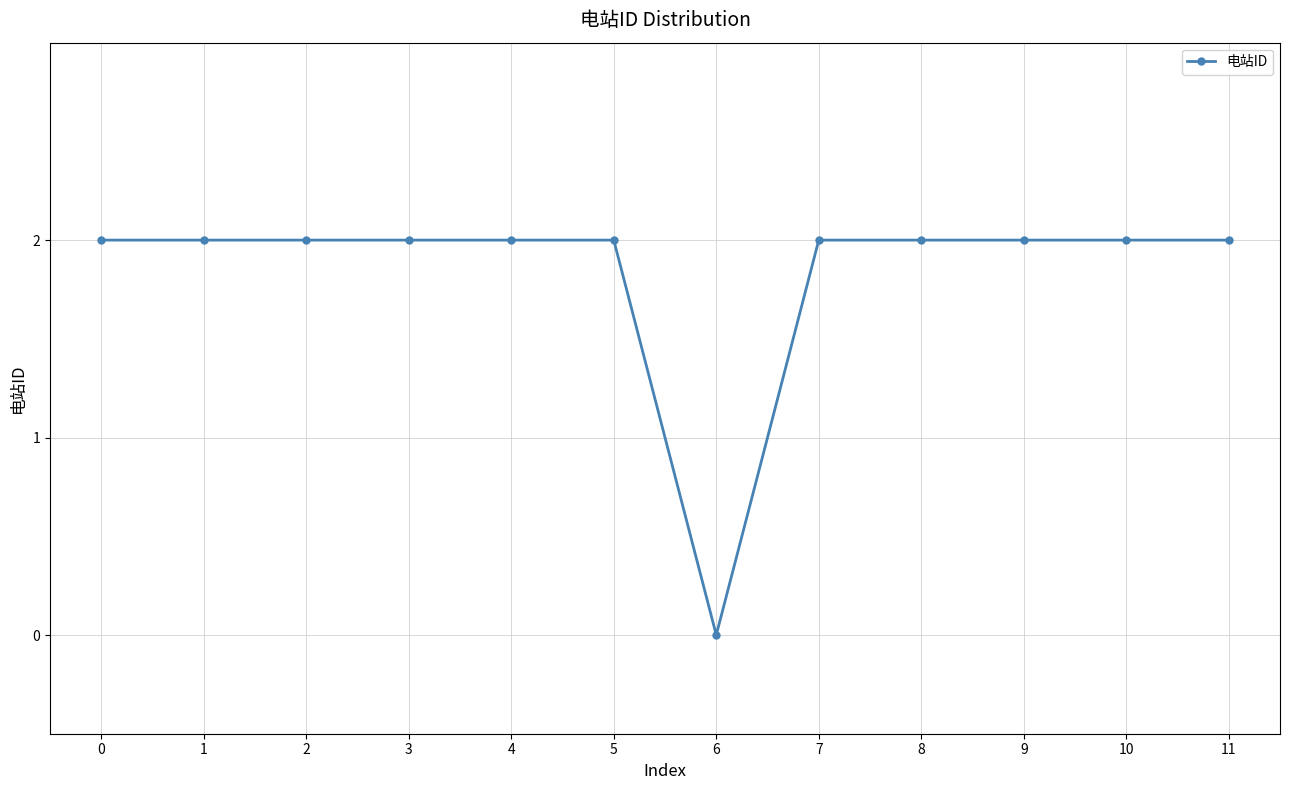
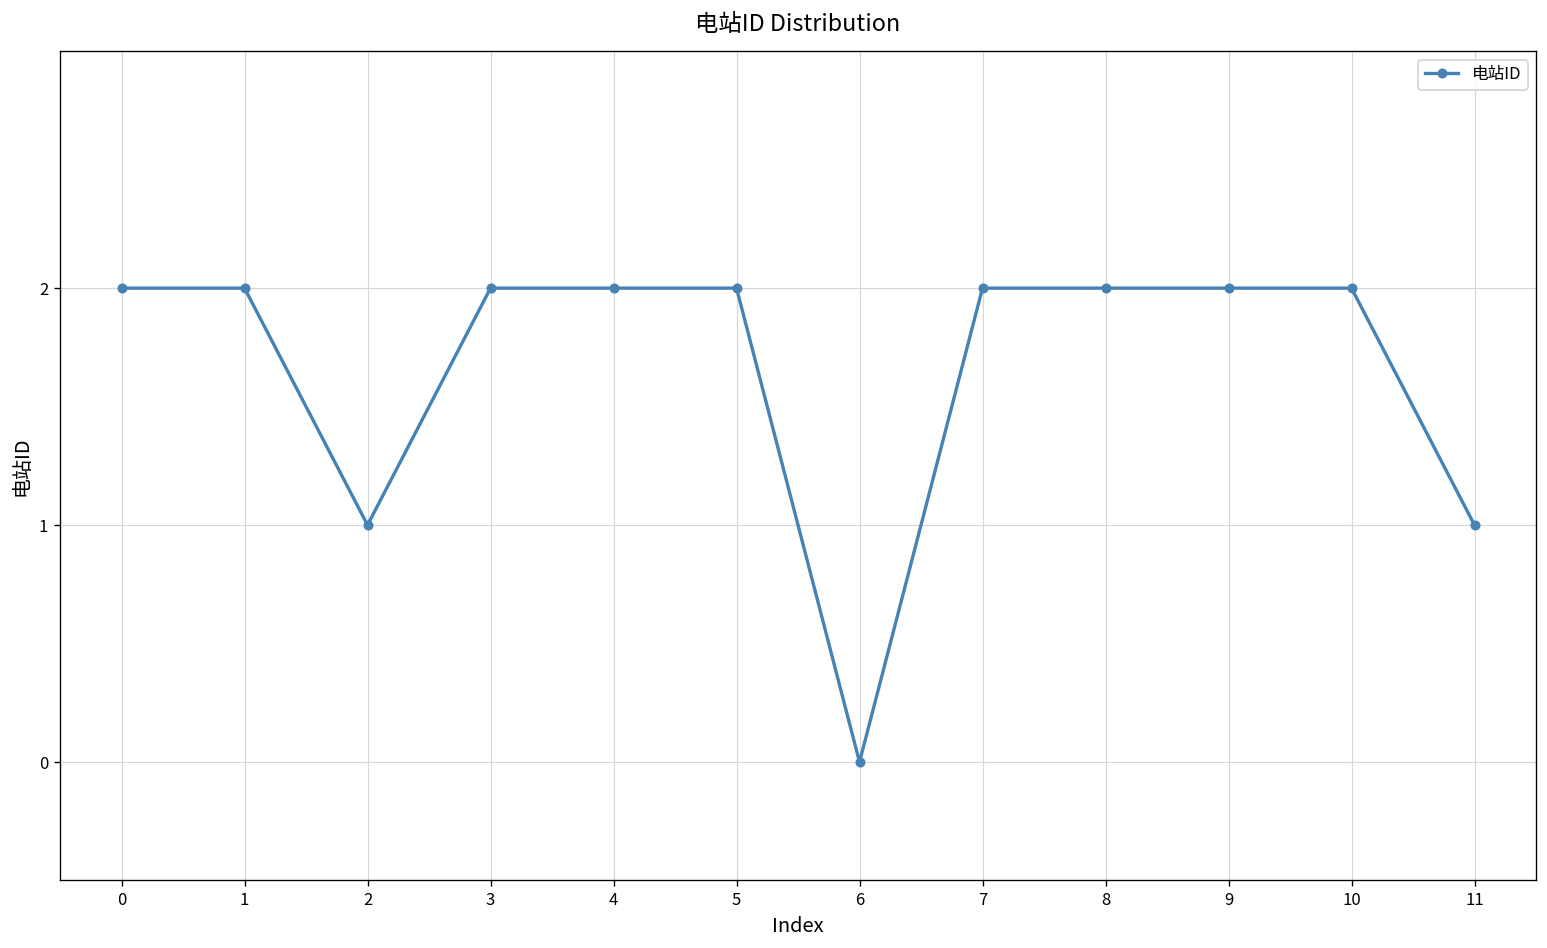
2: 2 -> 1
11: 2 -> 1
